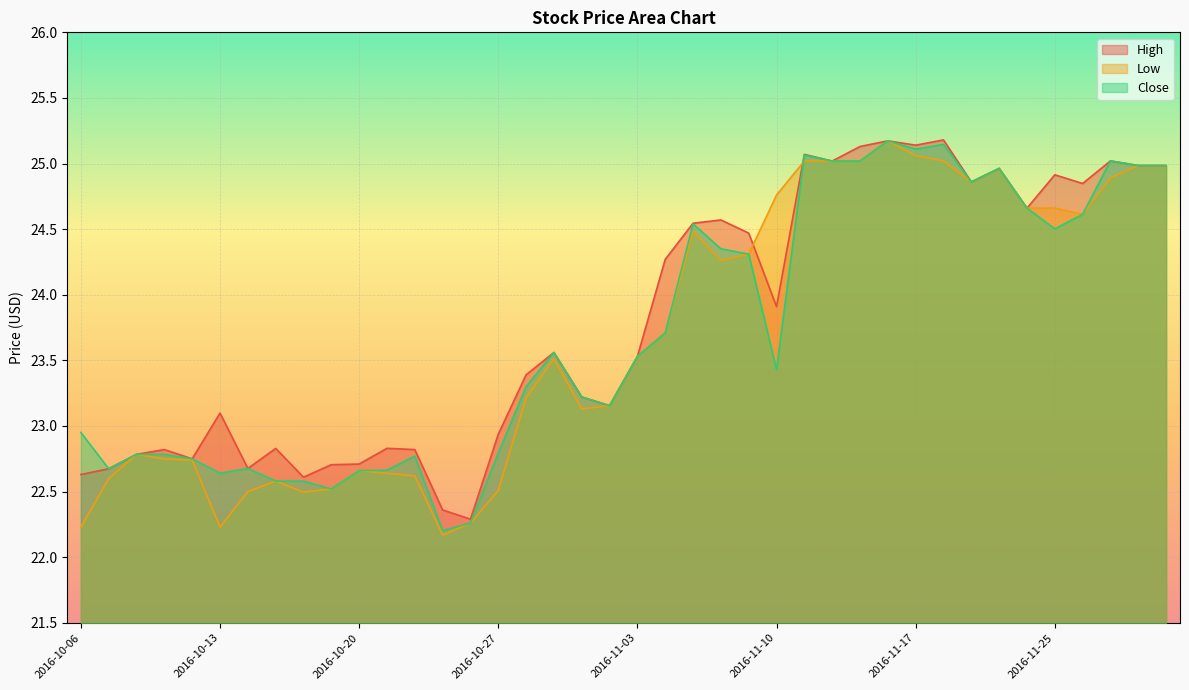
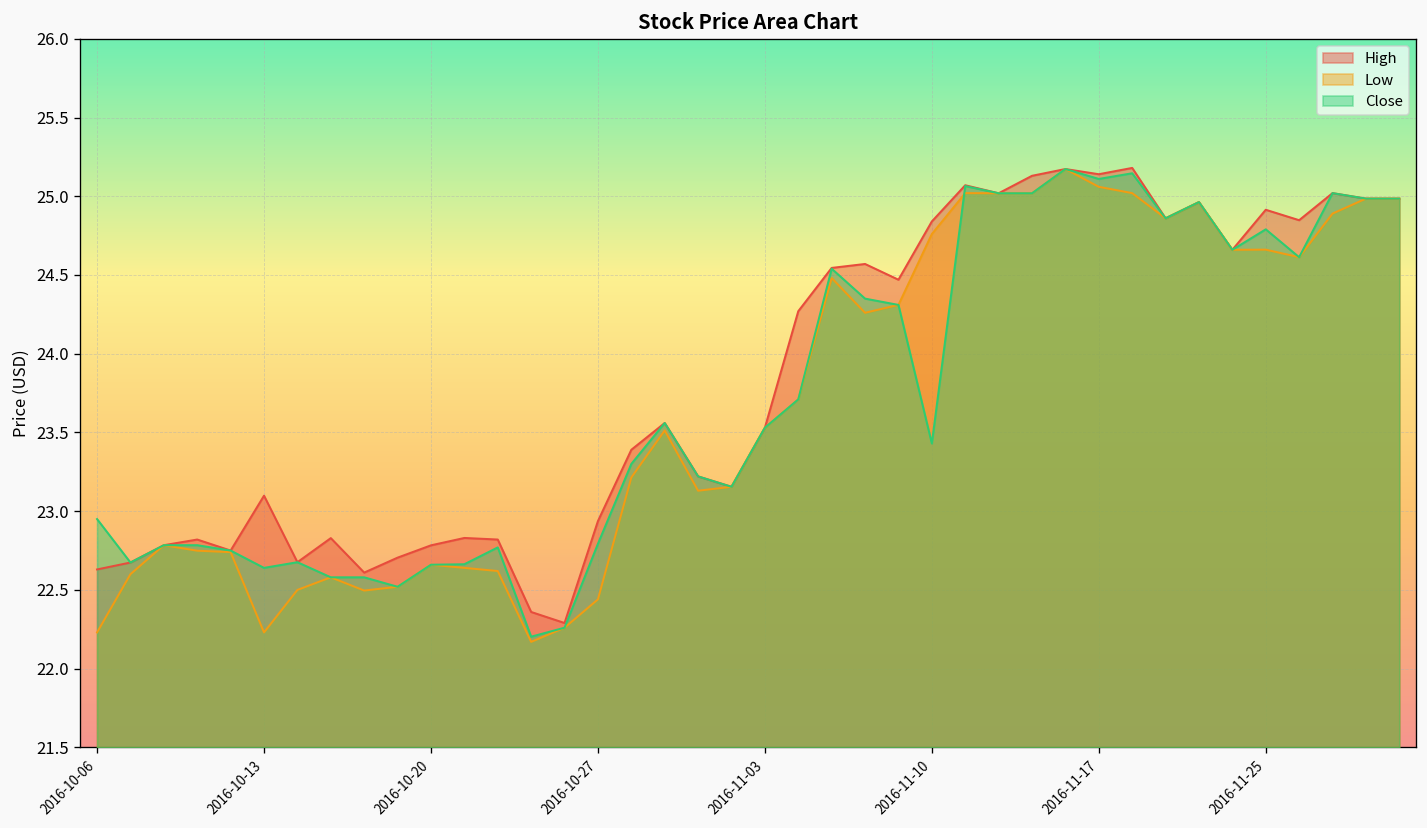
High, 2016-10-20: 22.71 -> 22.78
Low, 2016-10-27: 22.51 -> 22.44
High, 2016-11-10: 23.91 -> 24.84
Close, 2016-11-25: 24.50 -> 24.79
